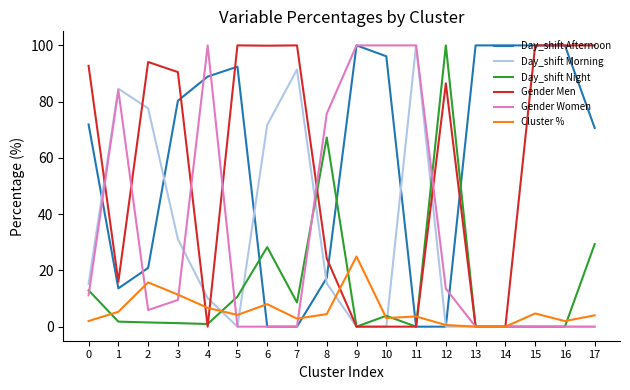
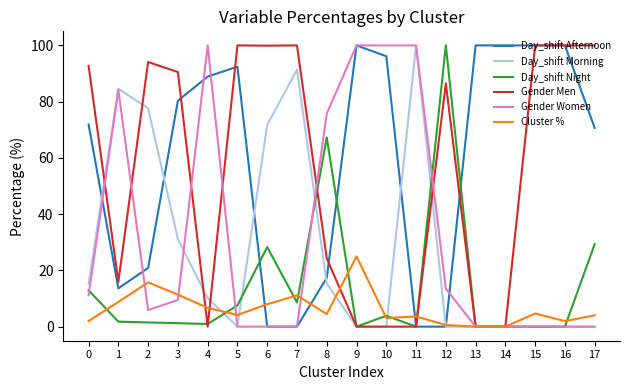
Cluster %, 1: 5 -> 9
Day_shift Night, 5: 11 -> 8
Cluster %, 7: 3 -> 11
